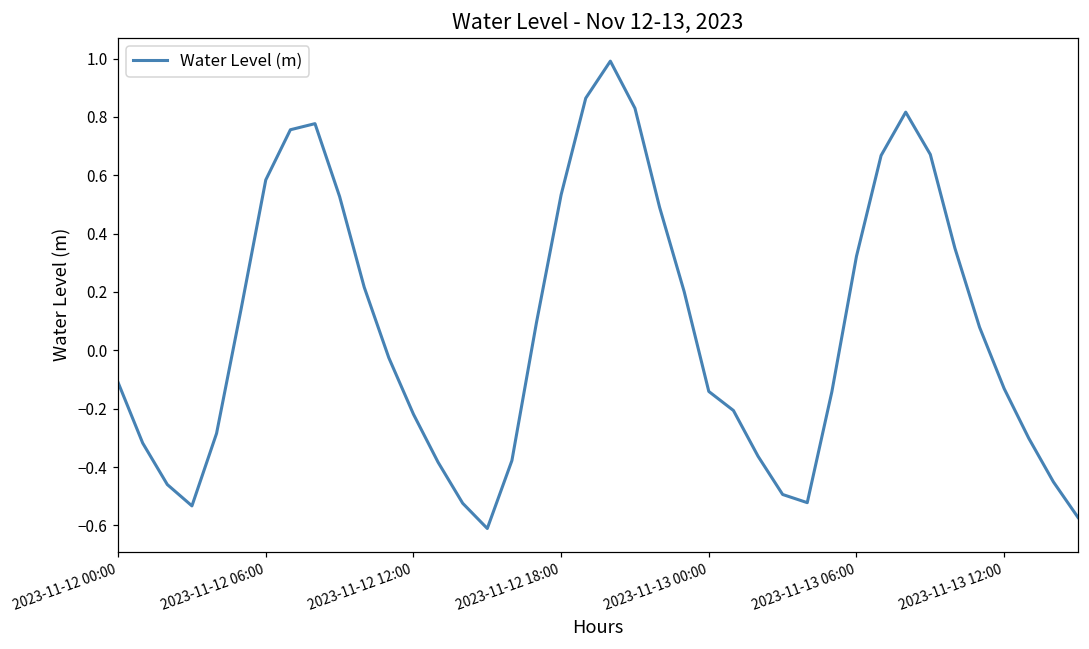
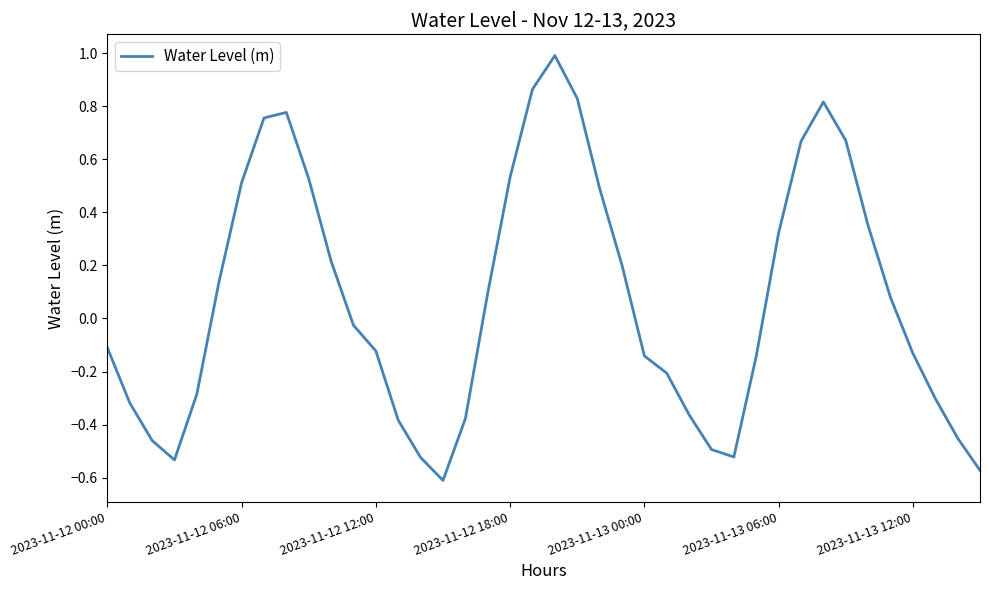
2023-11-12 06:00: 0.58 -> 0.51
2023-11-12 12:00: -0.22 -> -0.12
